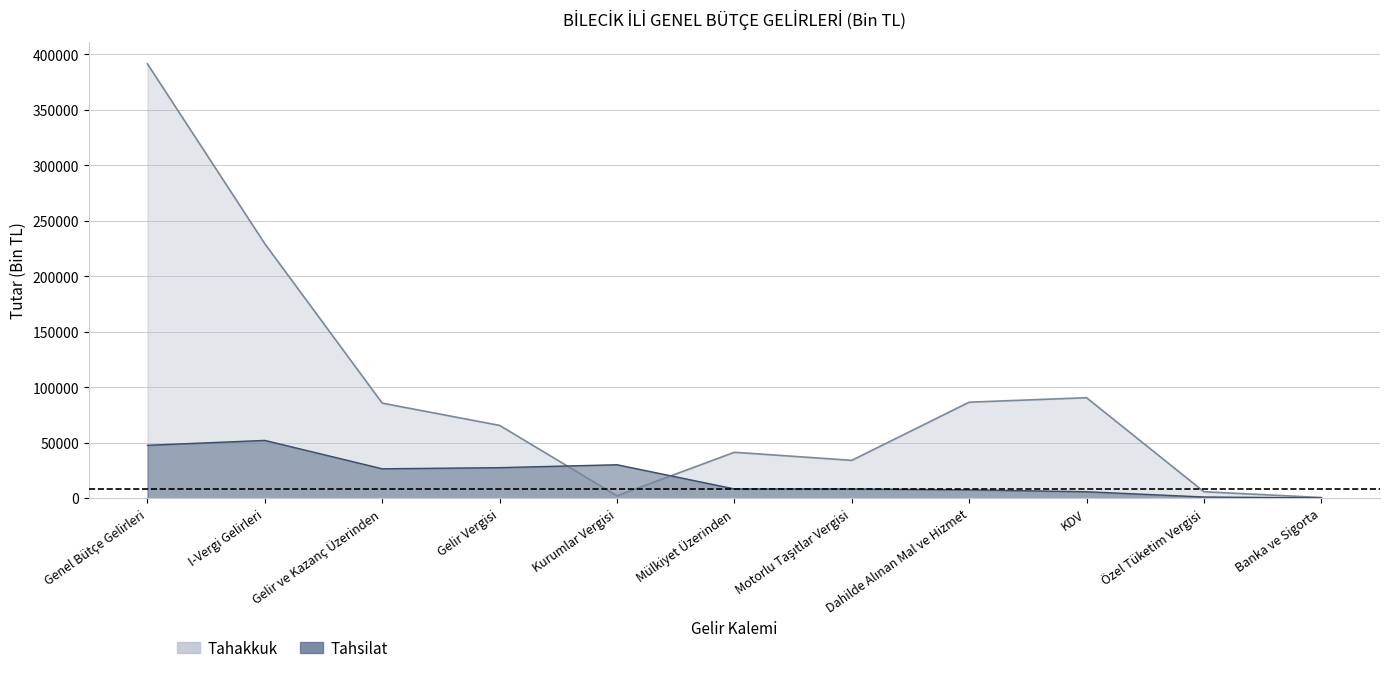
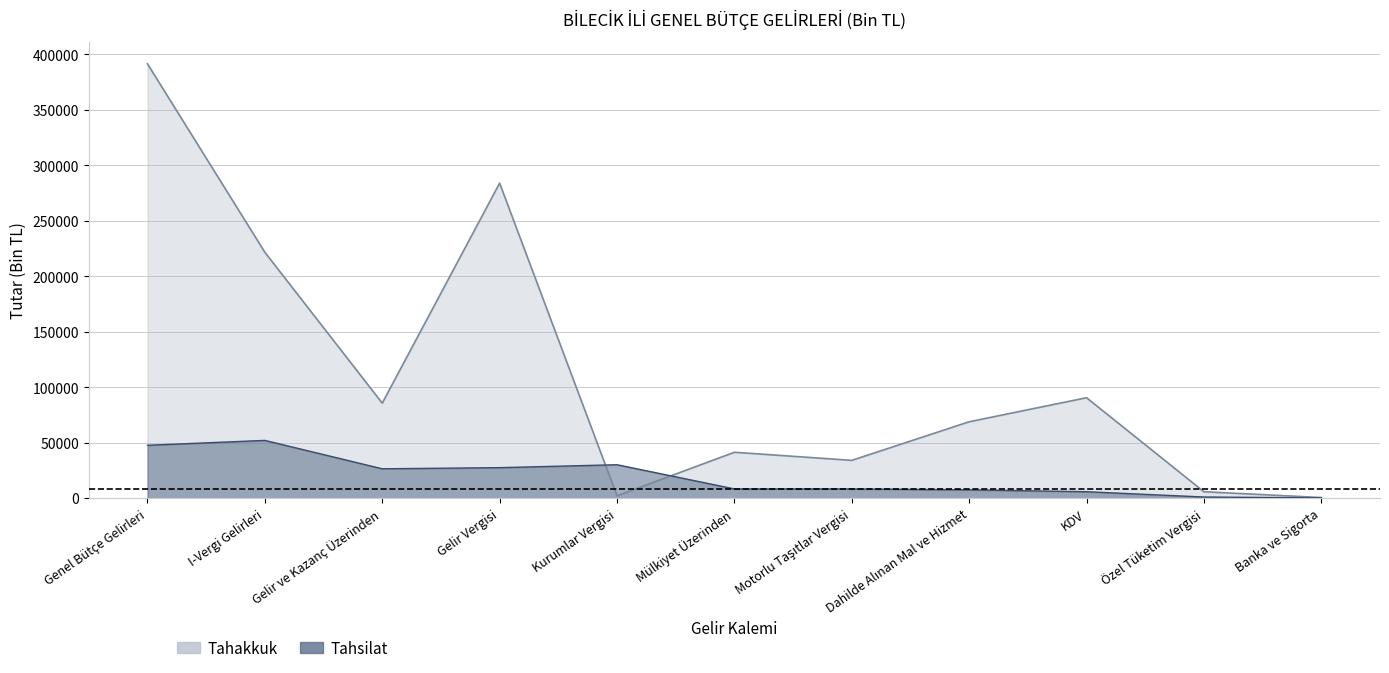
Tahakkuk, I-Vergi Gelirleri: 229000 -> 222000
Tahakkuk, Gelir Vergisi: 66000 -> 284000
Tahakkuk, Dahilde Alınan Mal ve Hizmet: 87000 -> 69000
